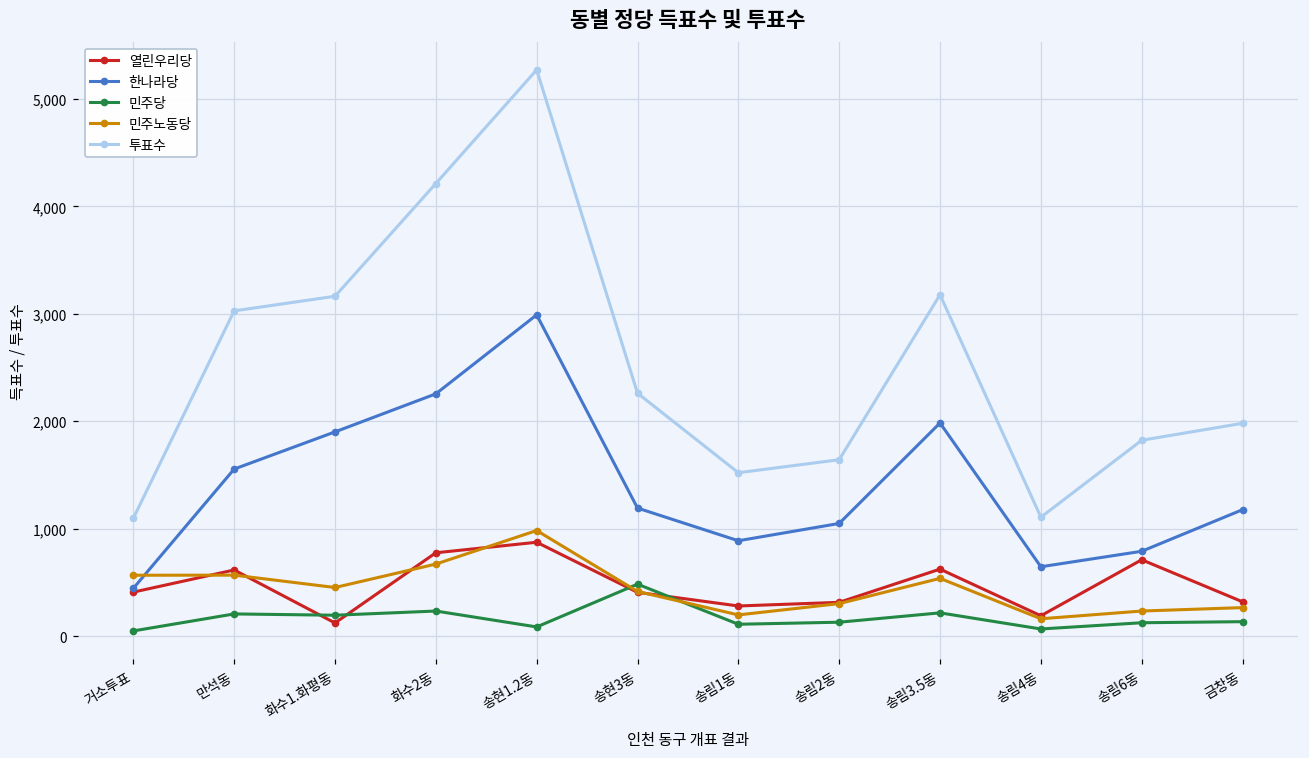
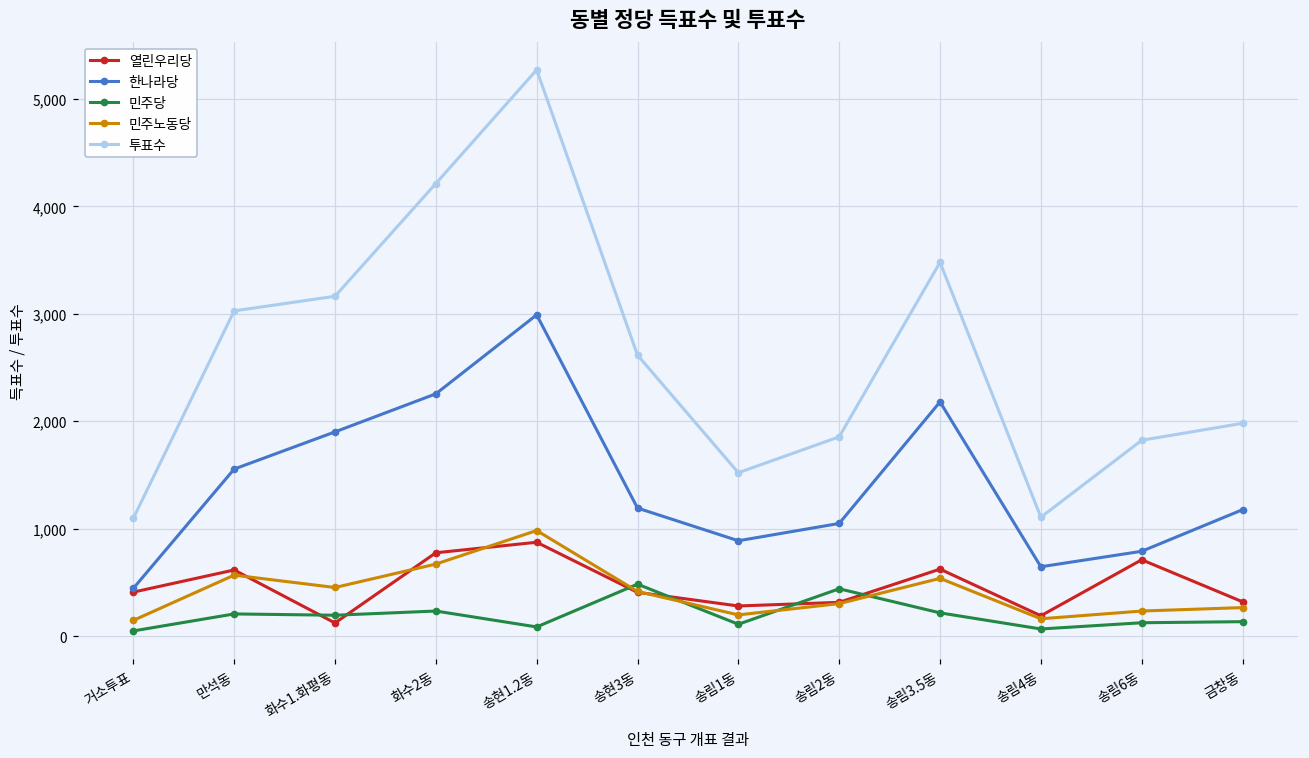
민주노동당, 거소투표: 600 -> 100
투표수, 송현3동: 2,300 -> 2,600
민주당, 송림2동: 100 -> 400
투표수, 송림2동: 1,600 -> 1,900
한나라당, 송림3.5동: 2,000 -> 2,200
투표수, 송림3.5동: 3,200 -> 3,500
